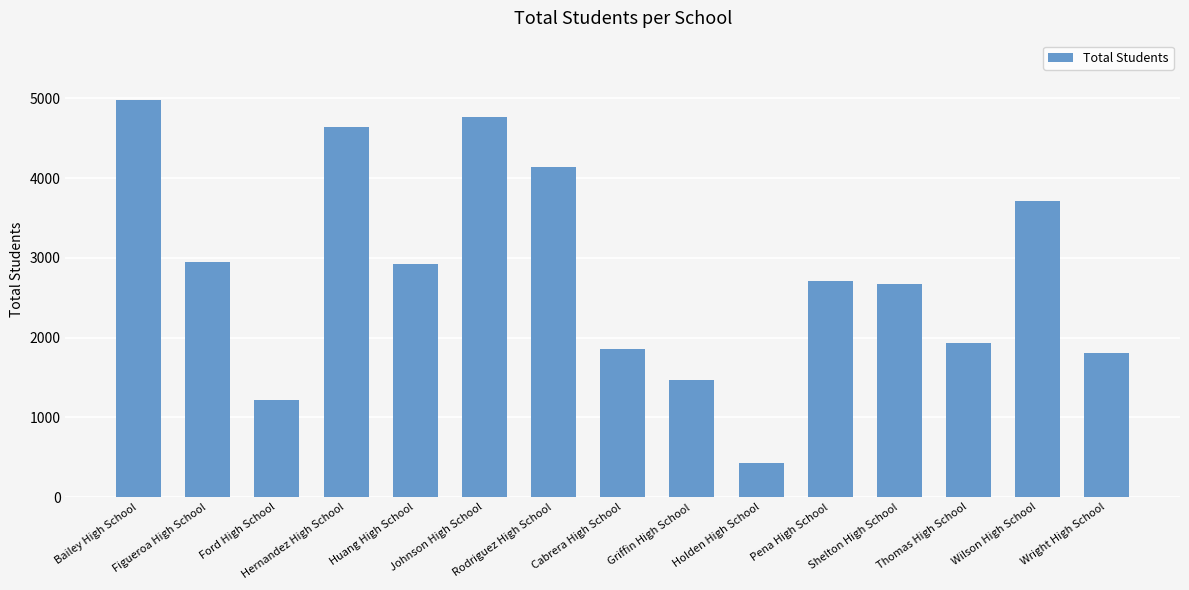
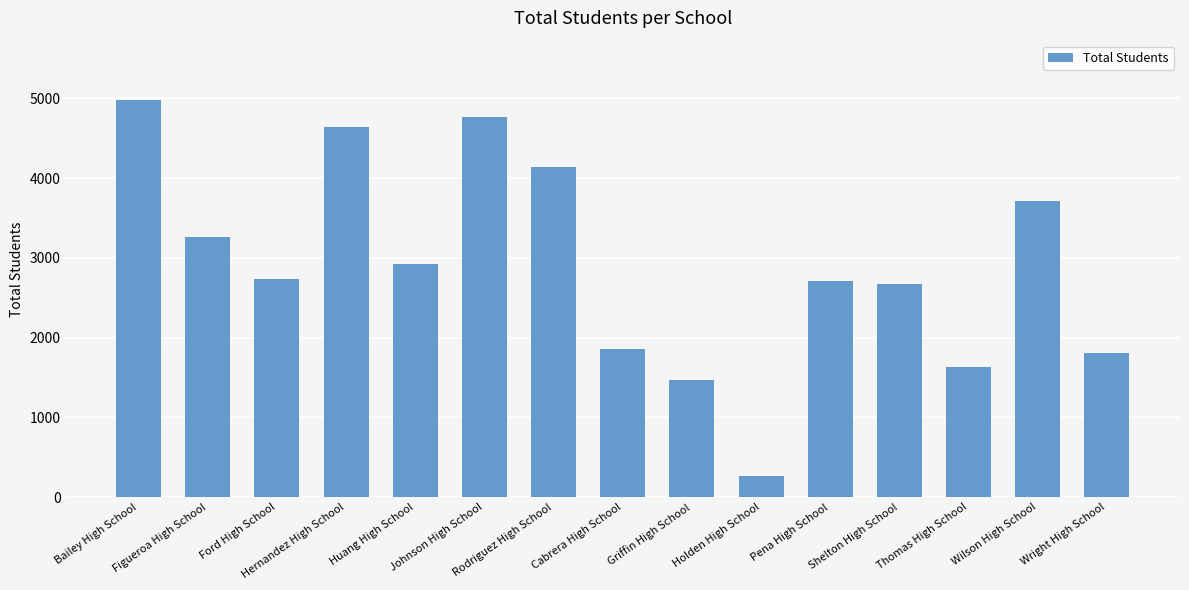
Figueroa High School: 2900 -> 3300
Ford High School: 1200 -> 2700
Holden High School: 400 -> 300
Thomas High School: 1900 -> 1600
